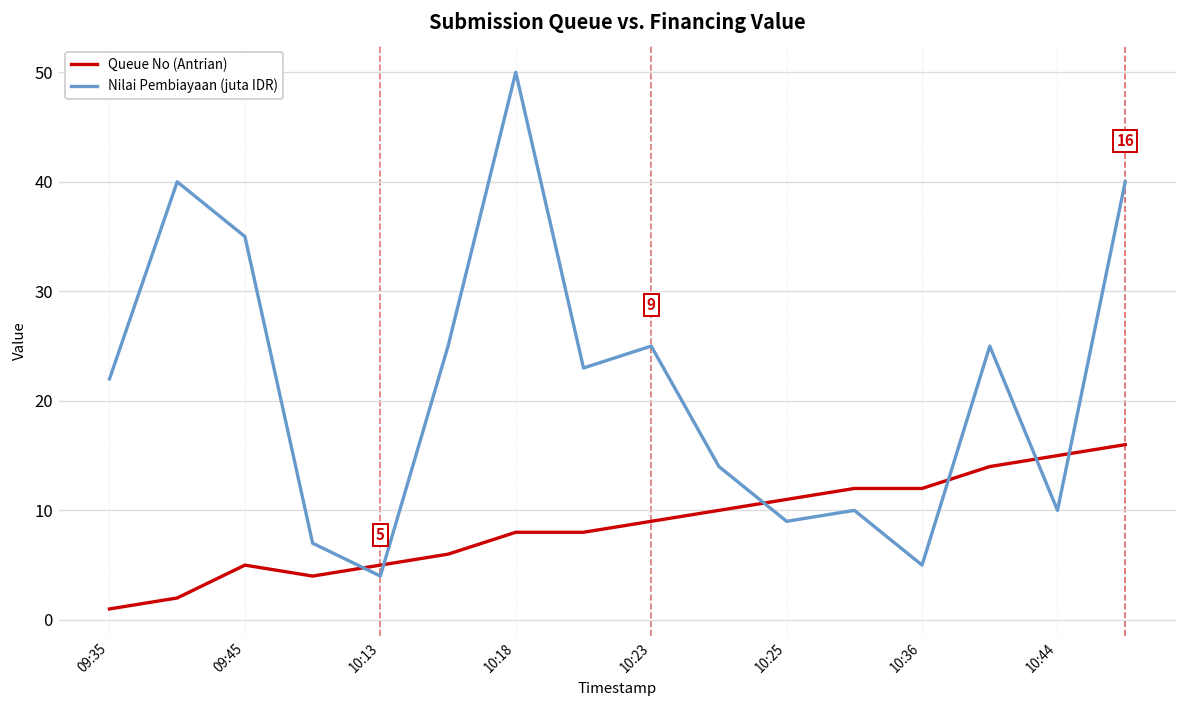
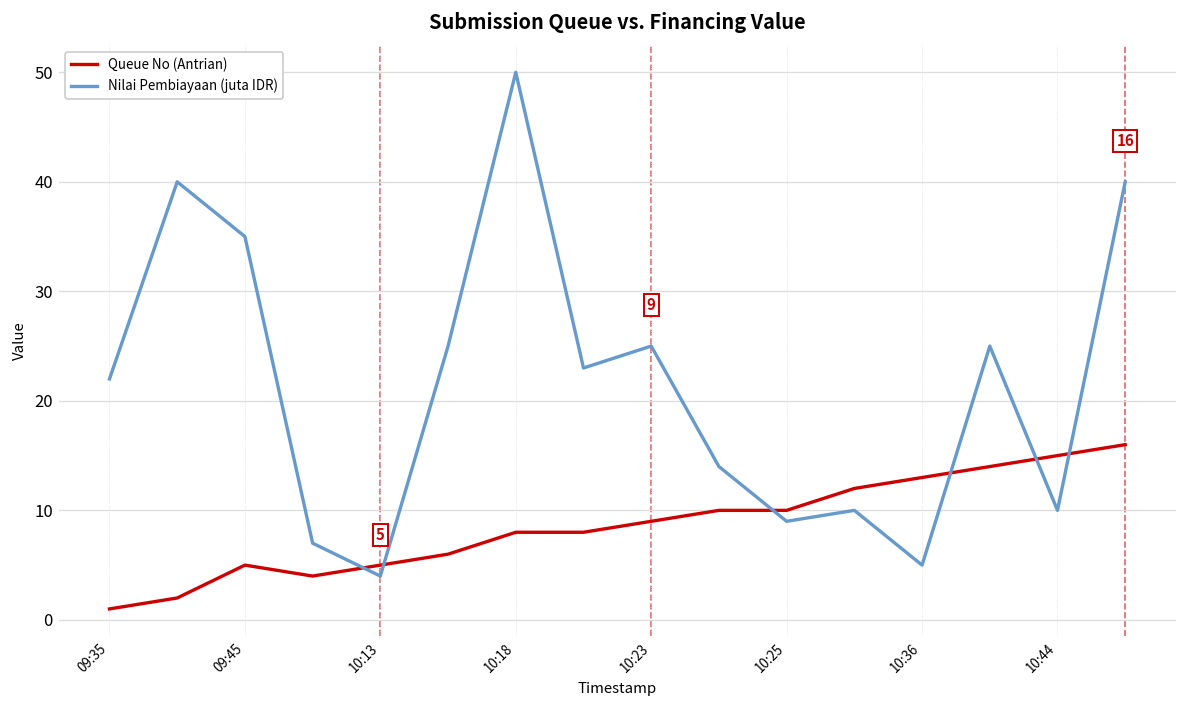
Queue No (Antrian), 10:25: 11 -> 10
Queue No (Antrian), 10:36: 12 -> 13
